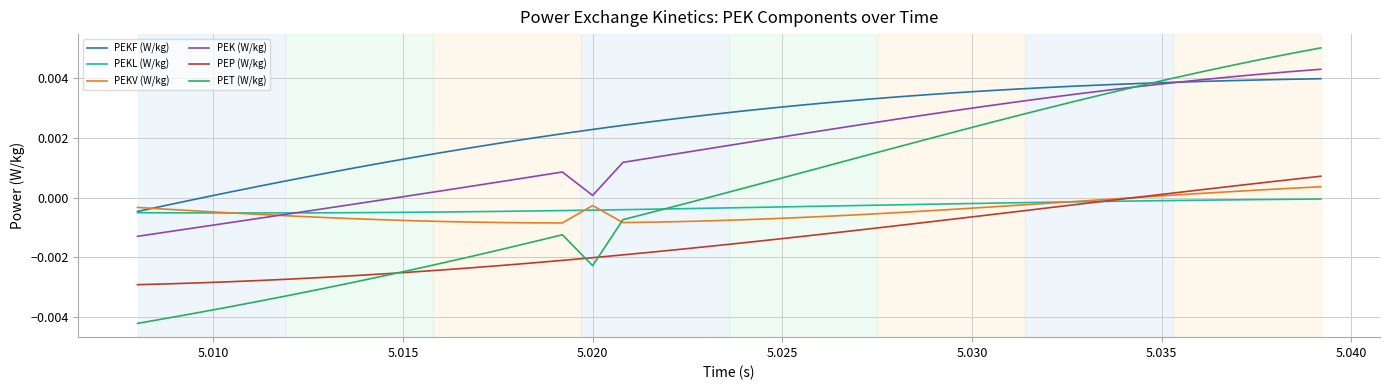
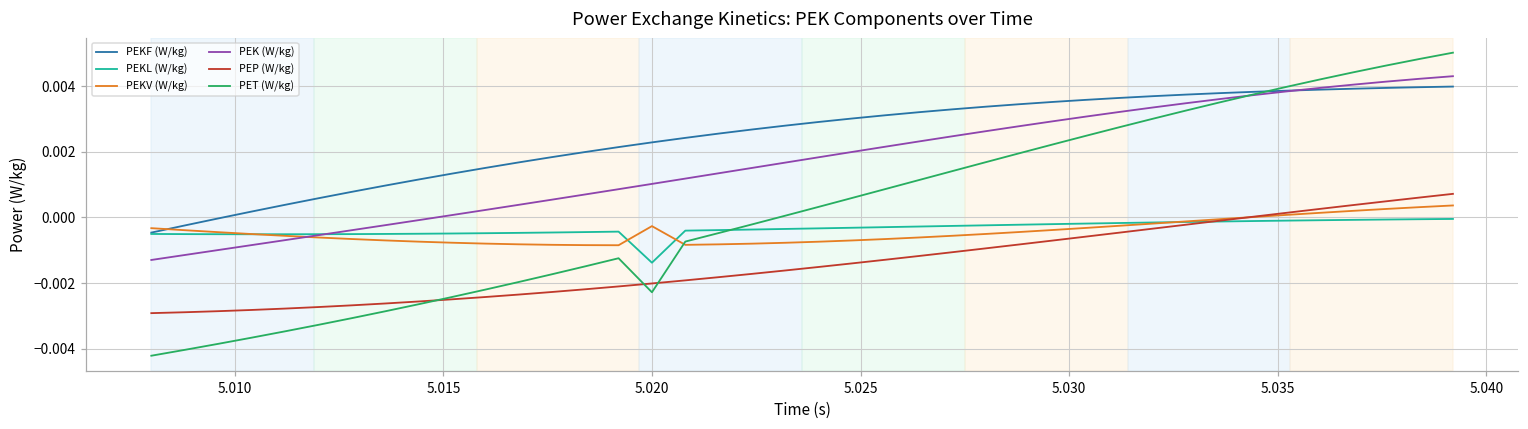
PEKL (W/kg), 5.020: -0.0004 -> -0.0014
PEK (W/kg), 5.020: 0.0001 -> 0.0010
